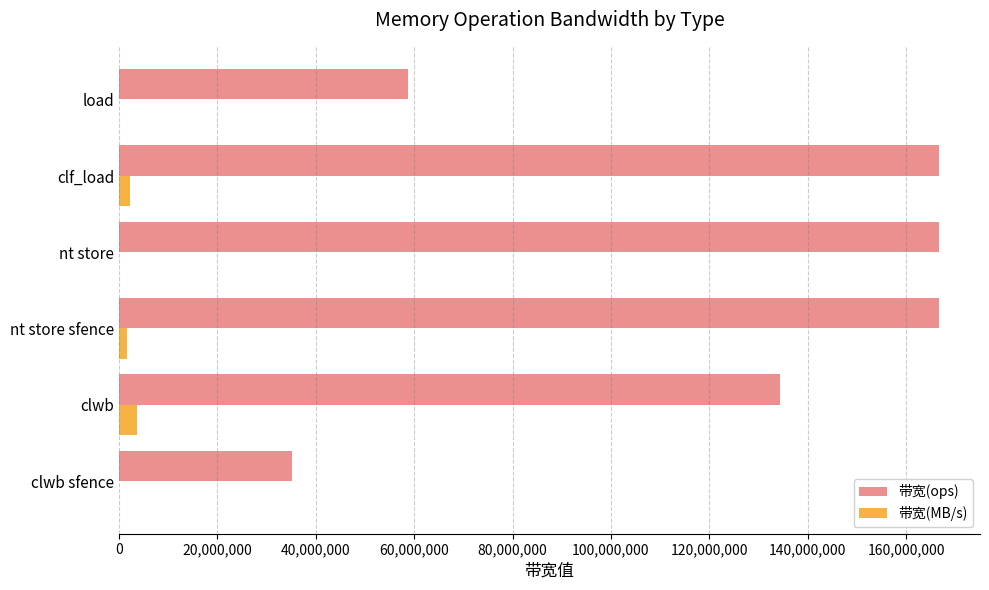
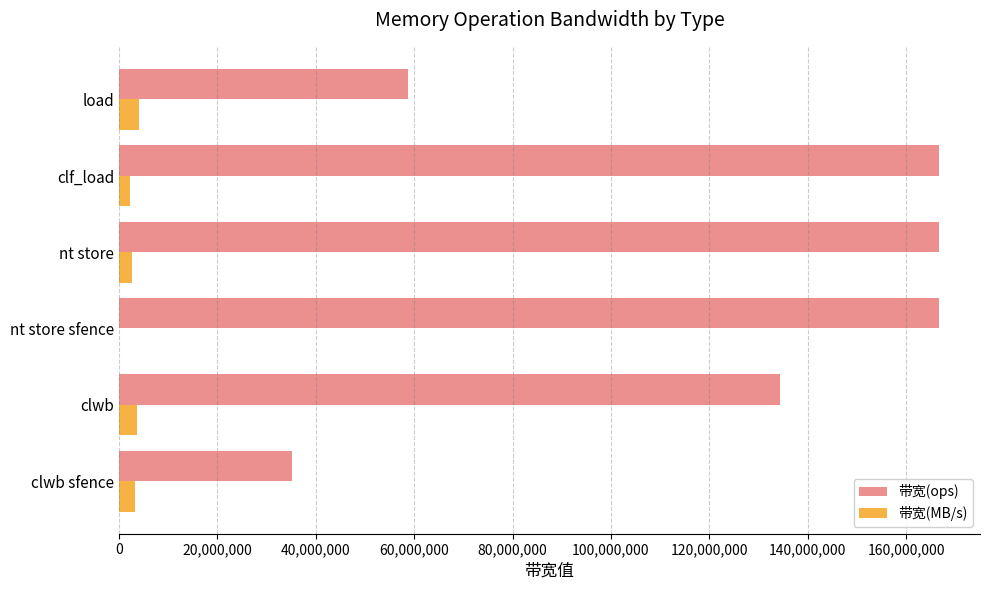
带宽(MB/s), load: 0 -> 4,000,000
带宽(MB/s), nt store: 0 -> 3,000,000
带宽(MB/s), nt store sfence: 2,000,000 -> 0
带宽(MB/s), clwb sfence: 0 -> 3,000,000
